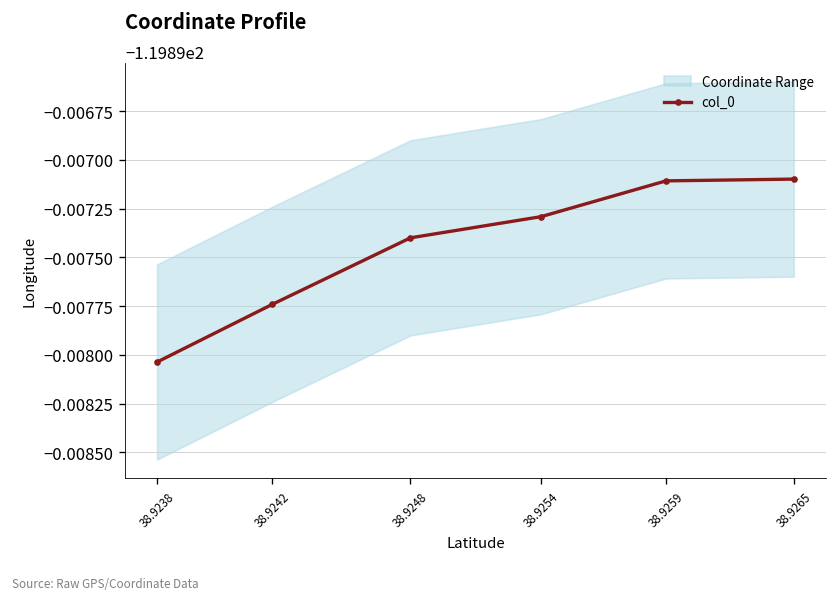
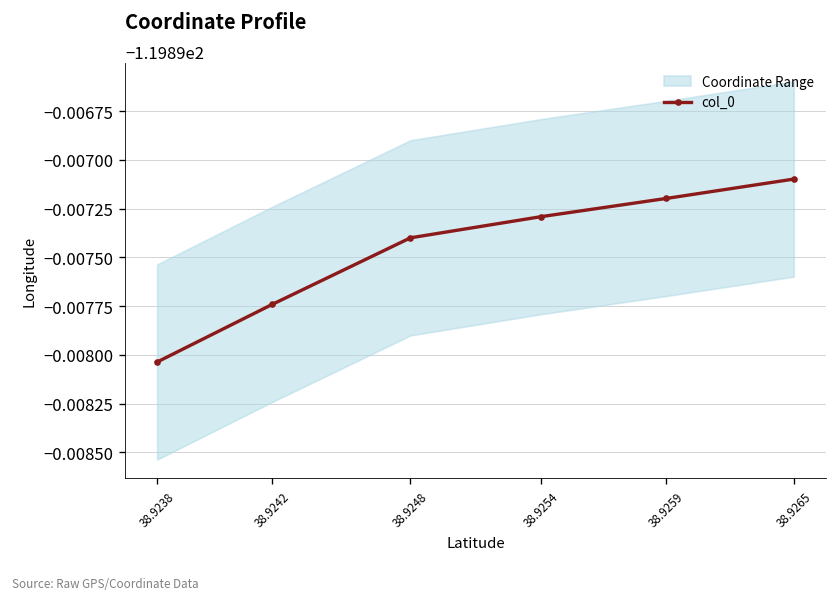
col_0, 38.9259: -119.89711 -> -119.89720
